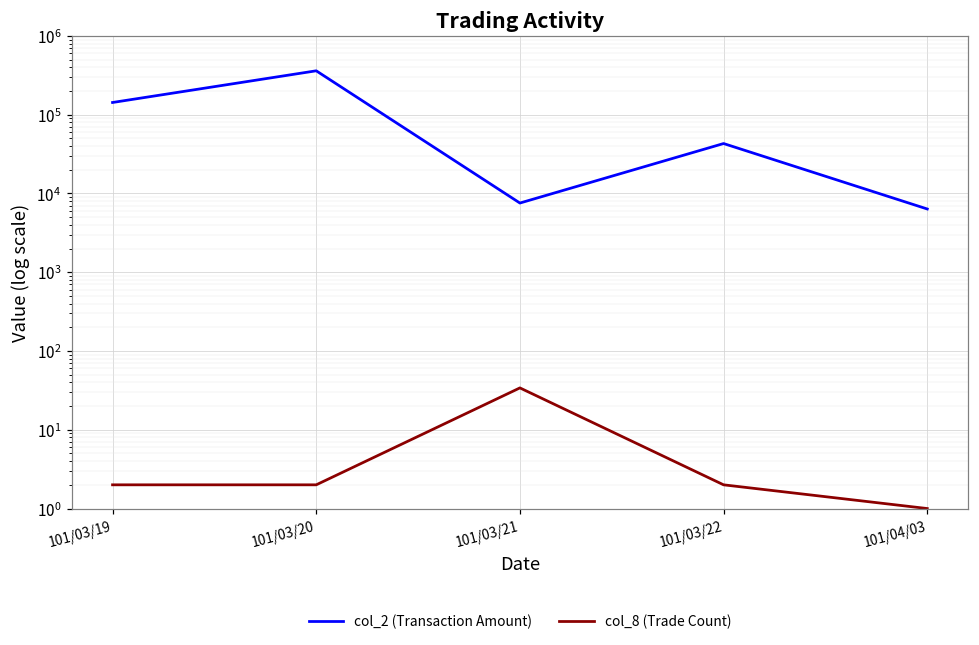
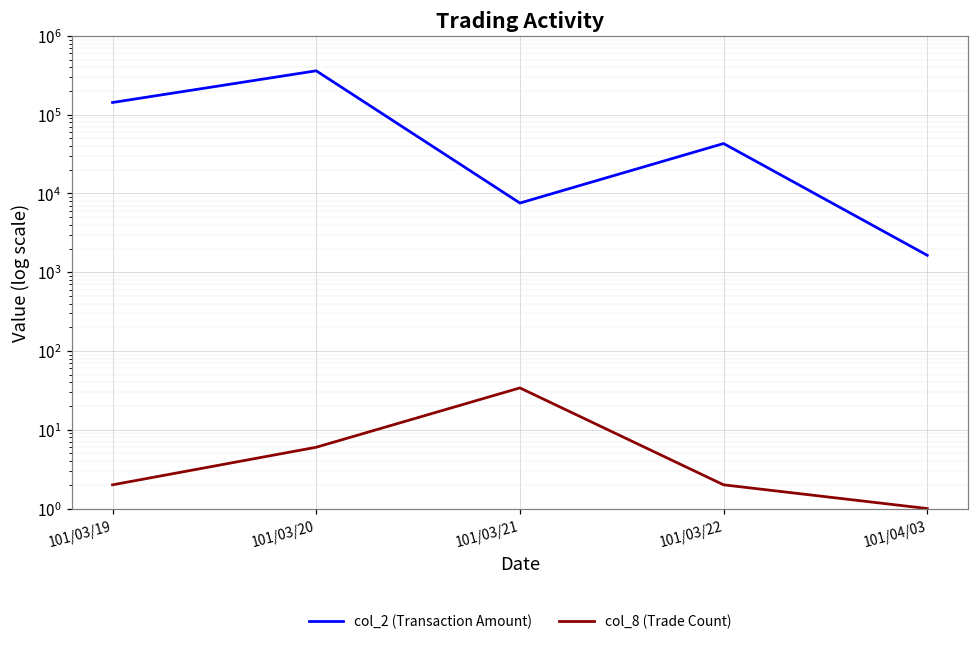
col_8 (Trade Count), 101/03/20: 2 -> 6
col_2 (Transaction Amount), 101/04/03: 6000 -> 1600
